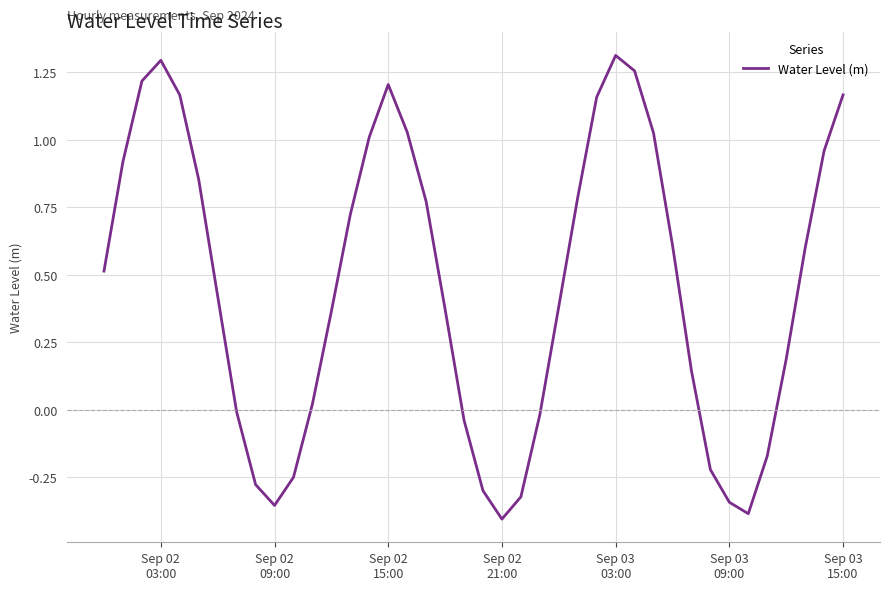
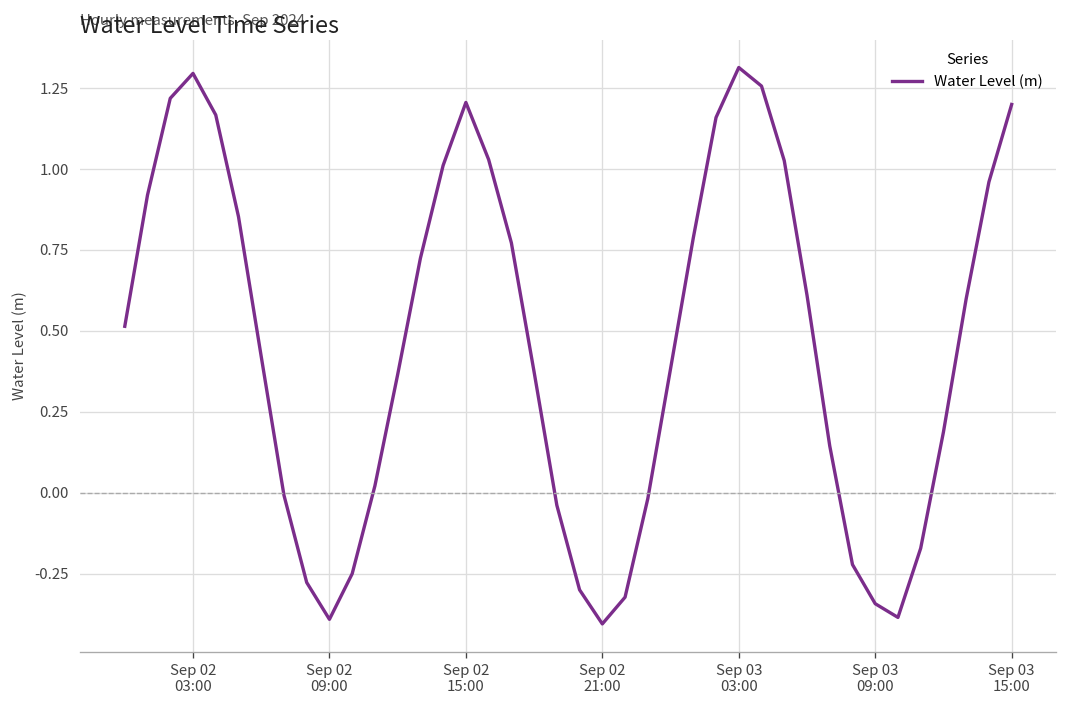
Sep 02 09:00: -0.35 -> -0.39
Sep 03 15:00: 1.17 -> 1.20
